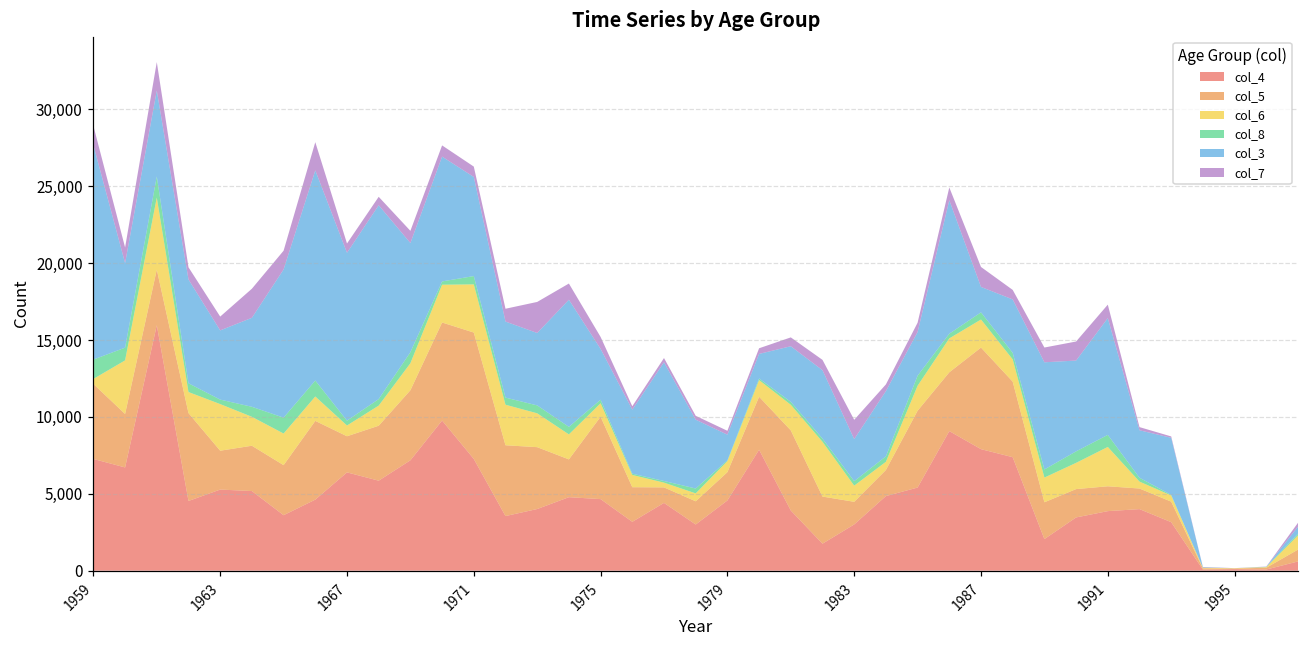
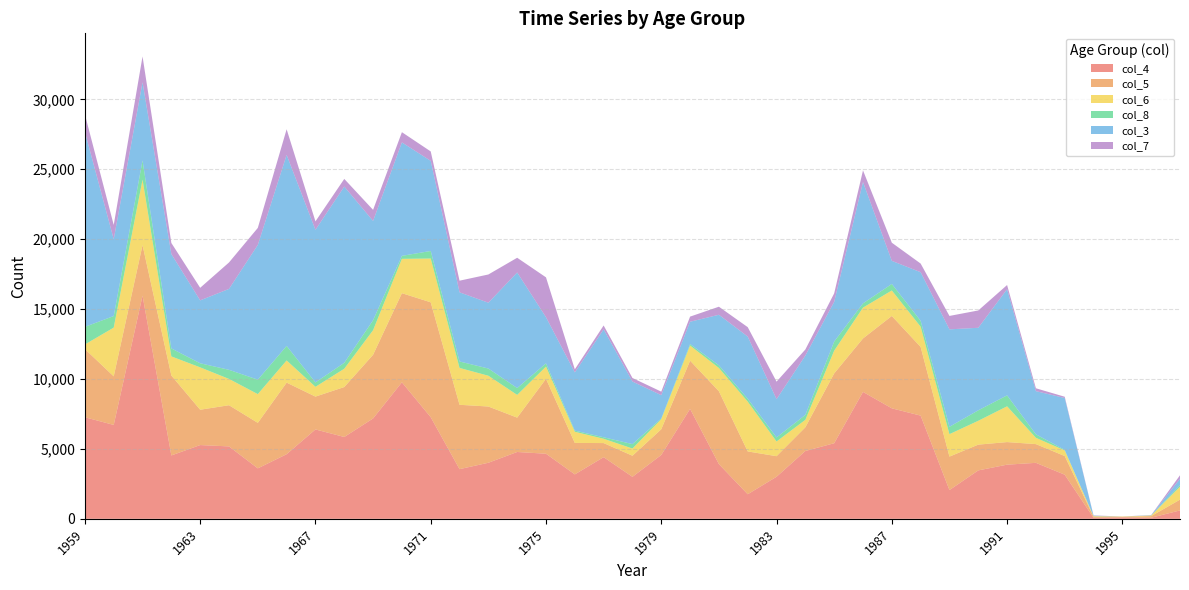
col_7, 1975: 800 -> 2,800
col_7, 1991: 900 -> 300
